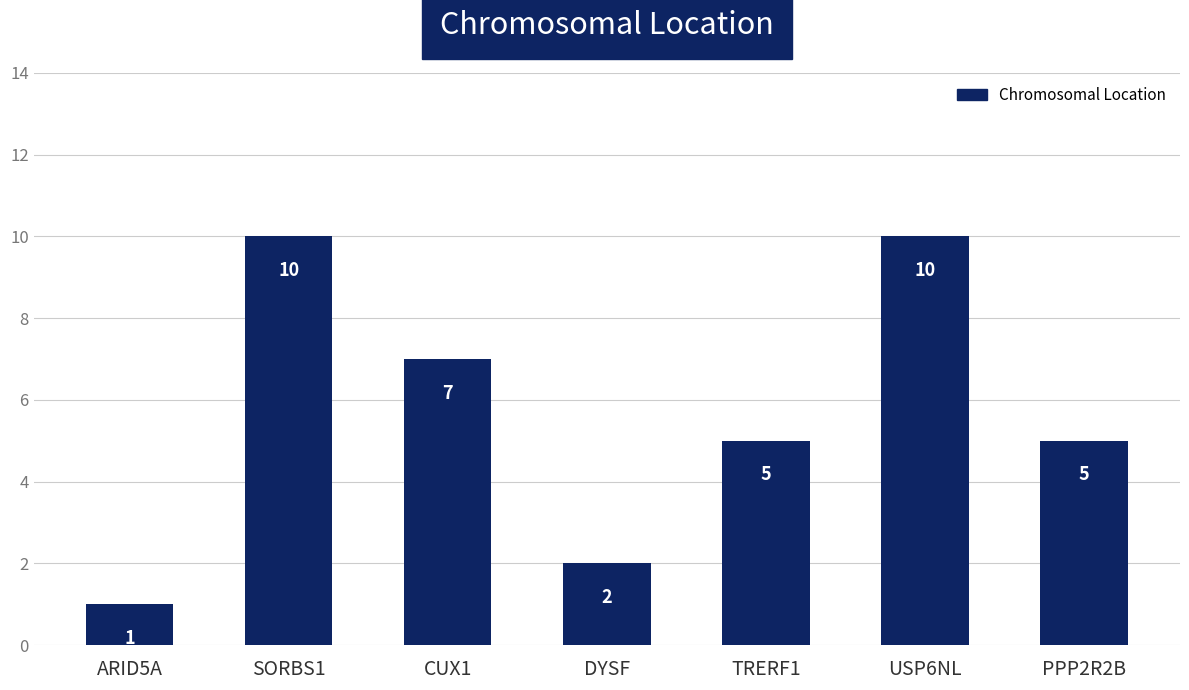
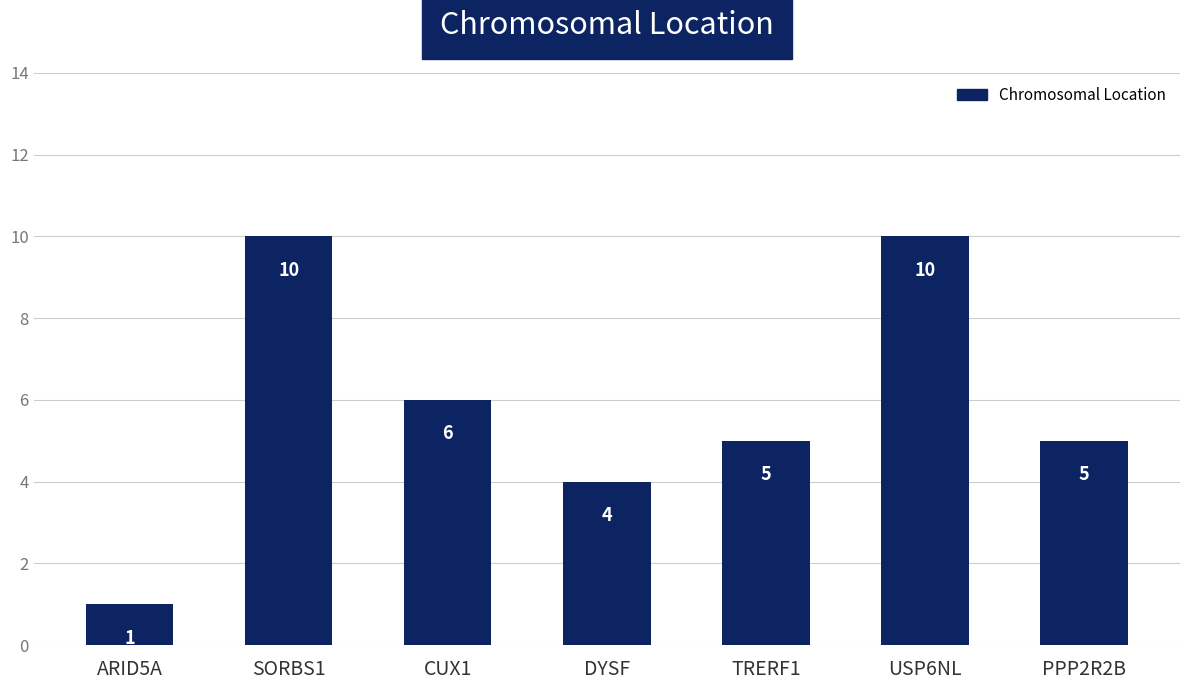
CUX1: 7 -> 6
DYSF: 2 -> 4
